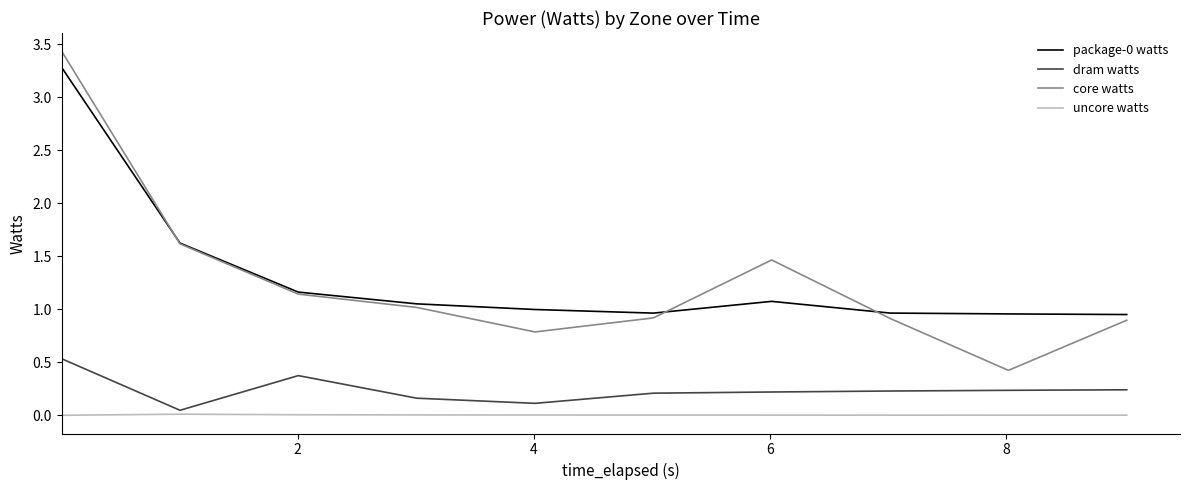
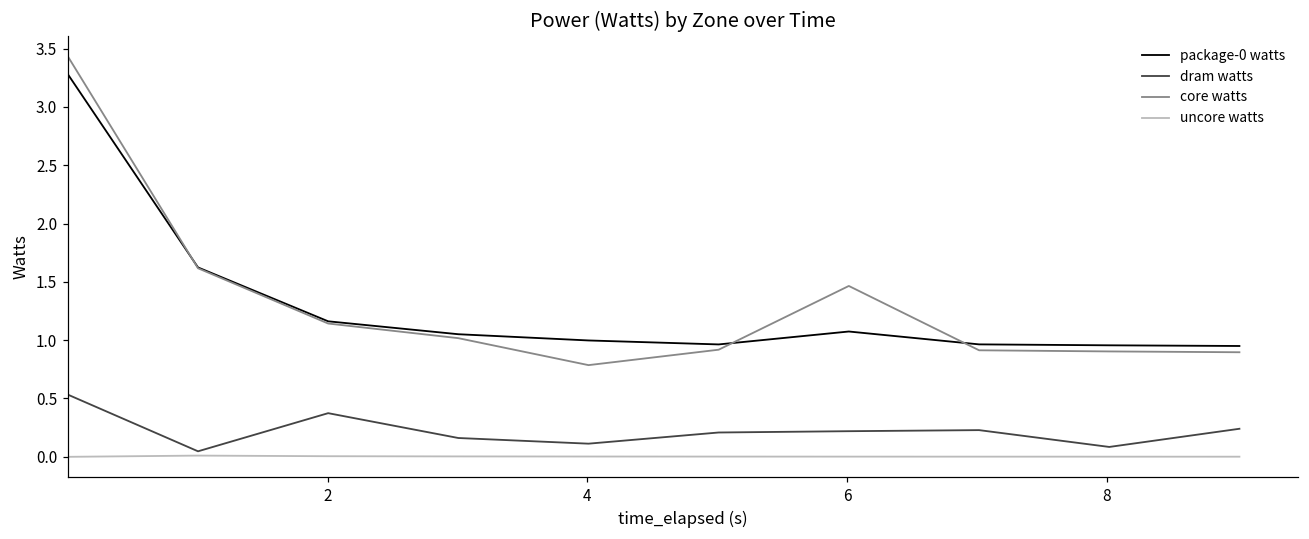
dram watts, 8: 0.24 -> 0.08
core watts, 8: 0.42 -> 0.90
